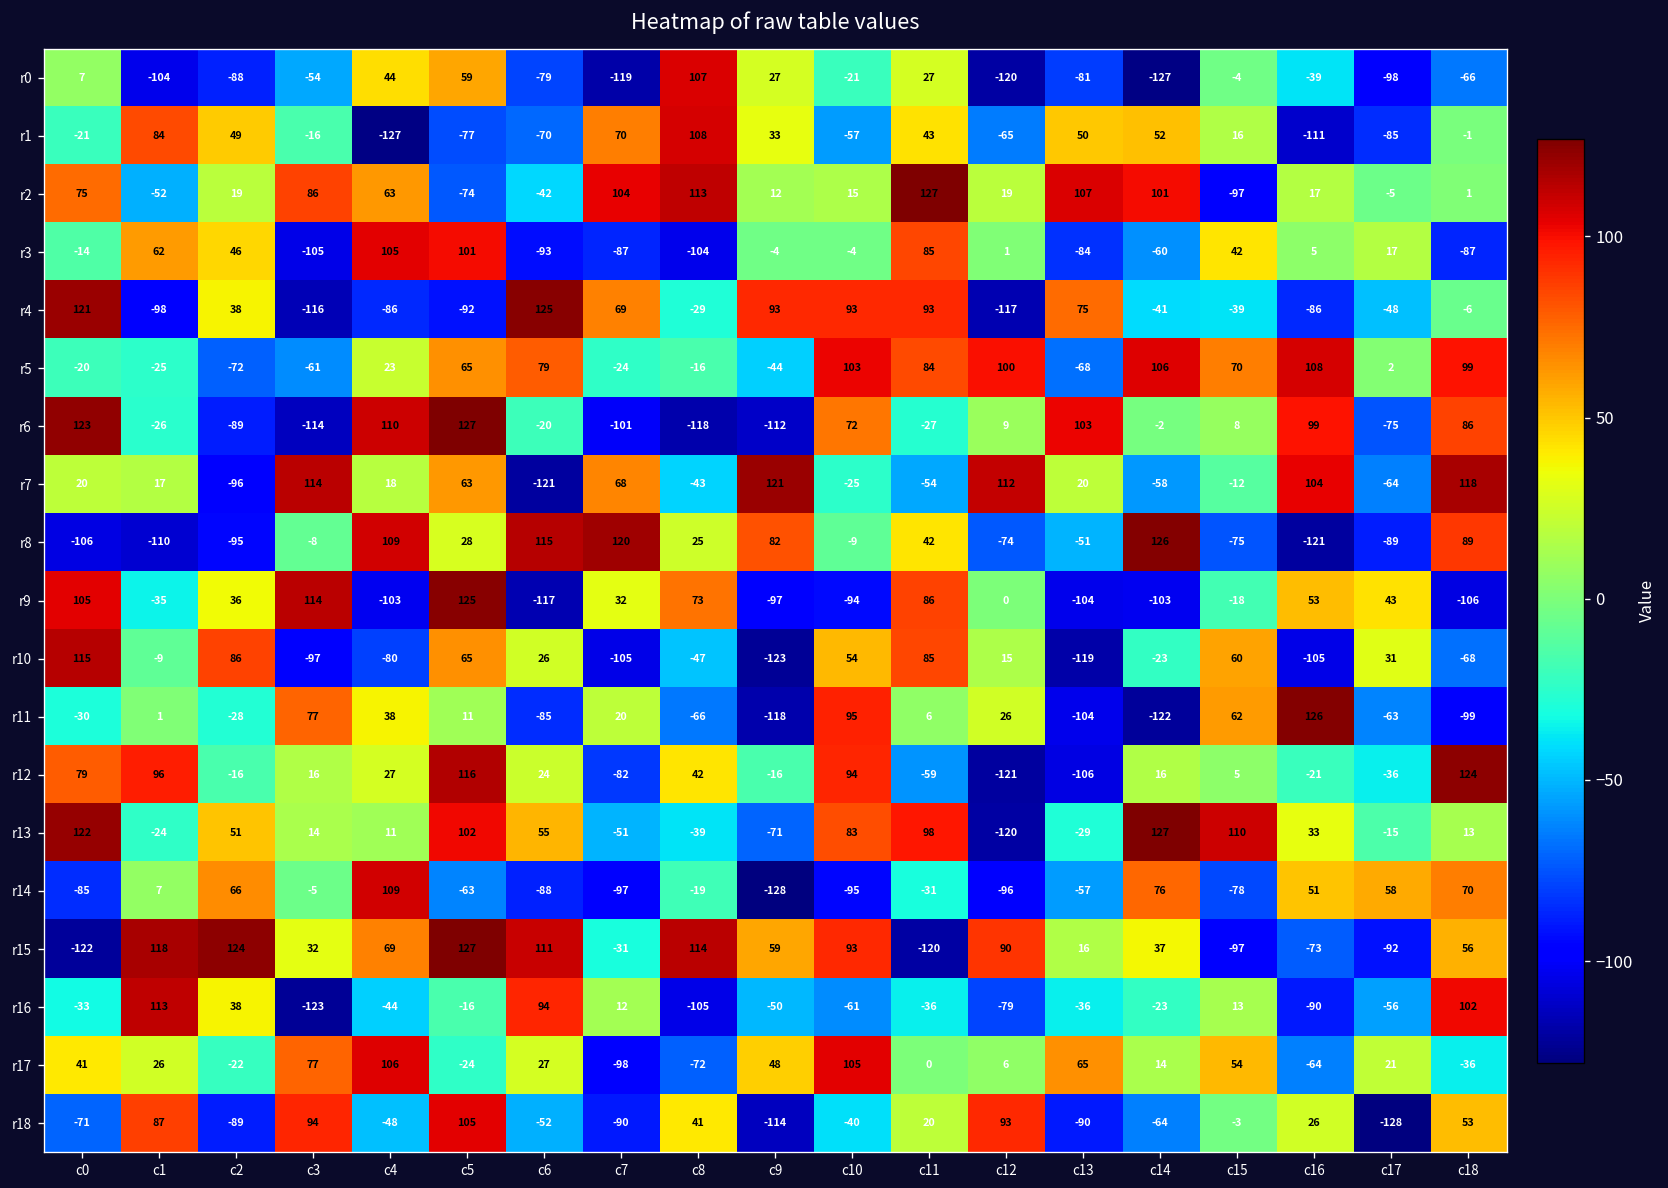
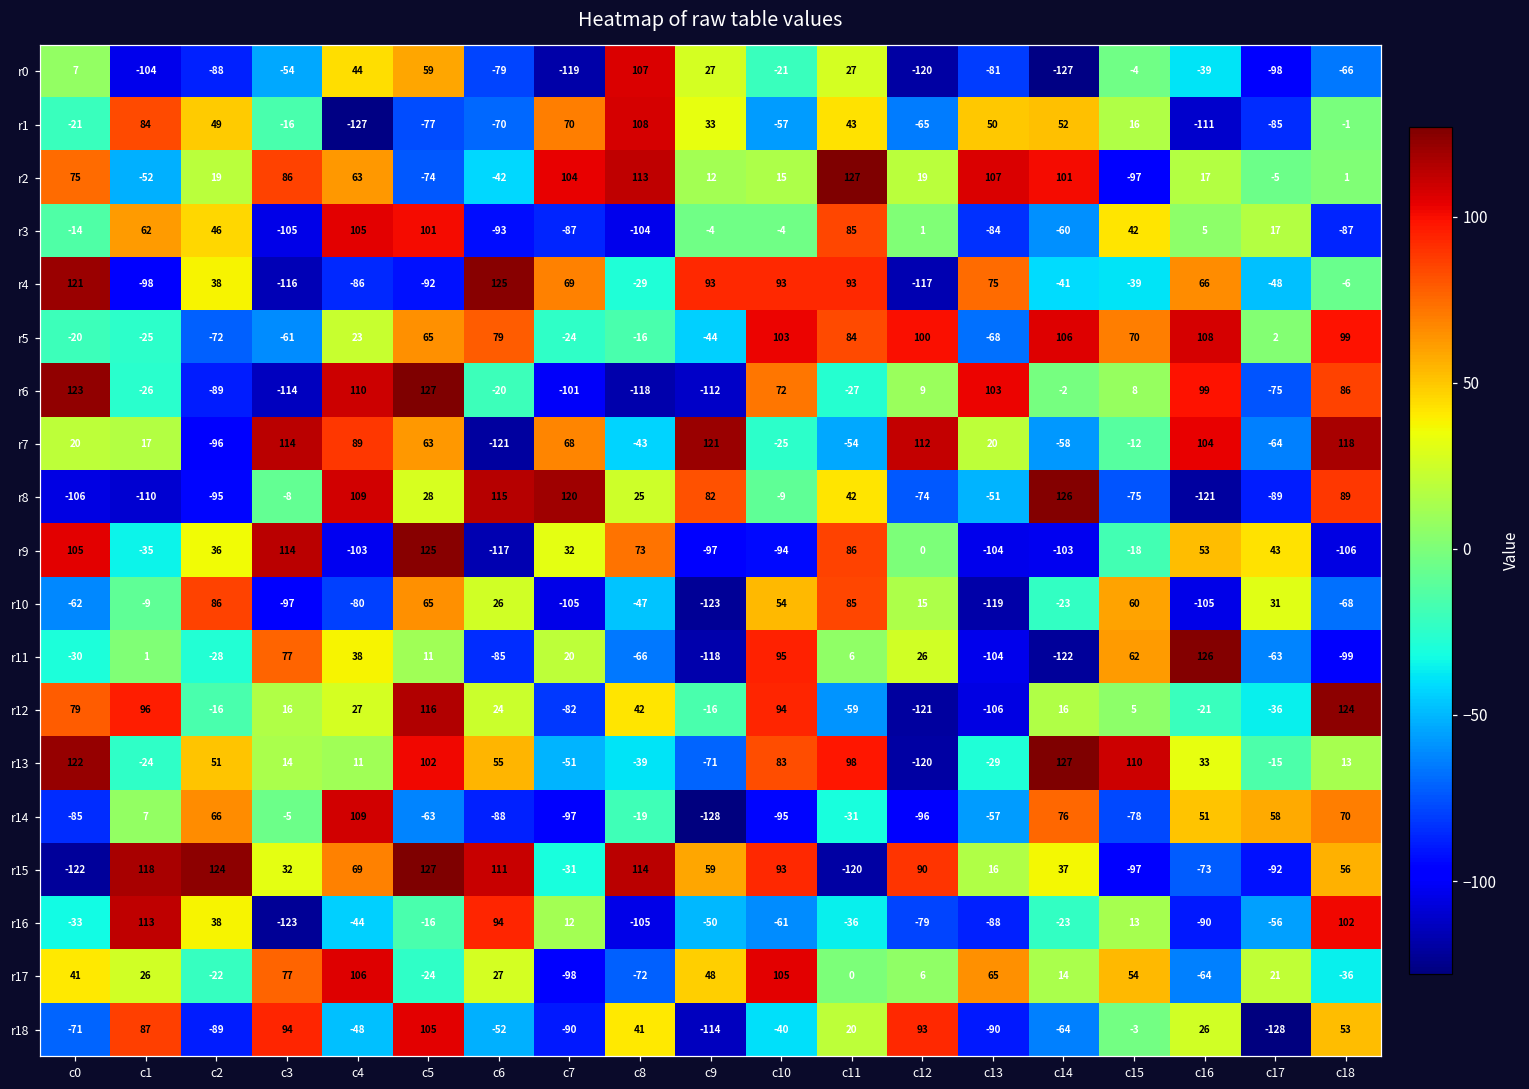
r4, c16: -86 -> 66
r7, c4: 18 -> 89
r10, c0: 115 -> -62
r16, c13: -36 -> -88
